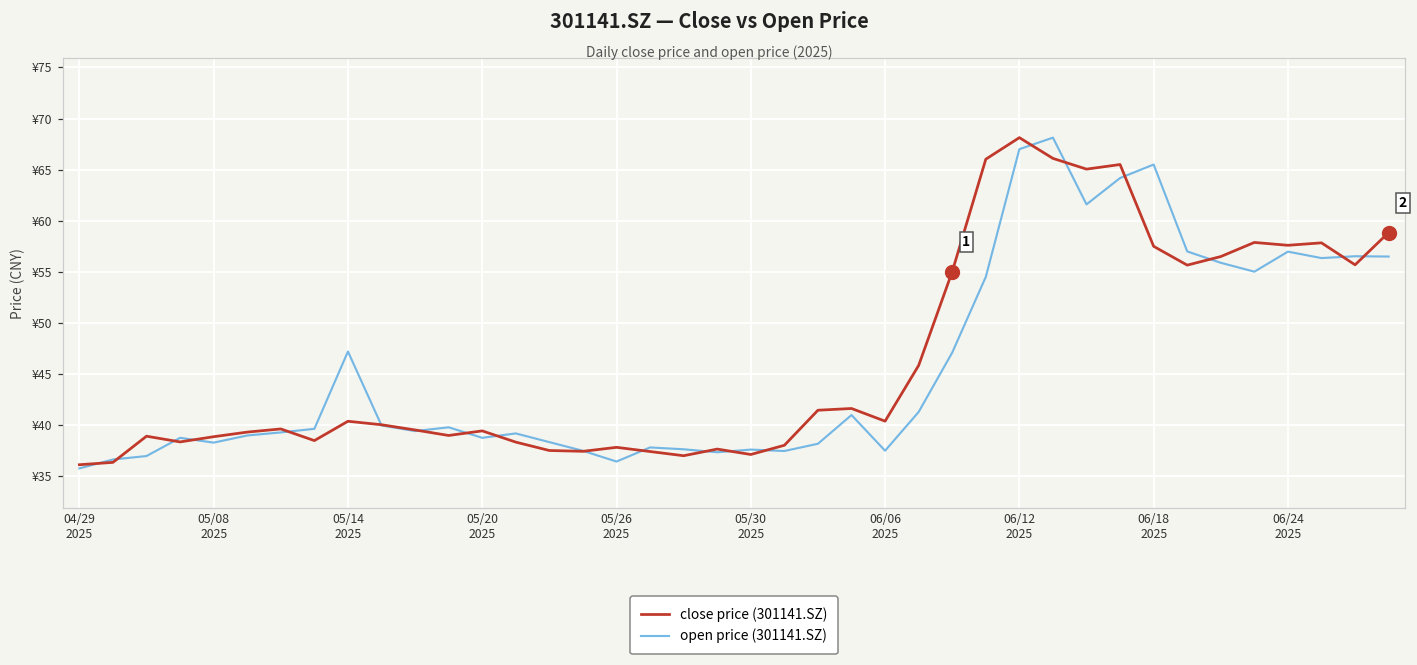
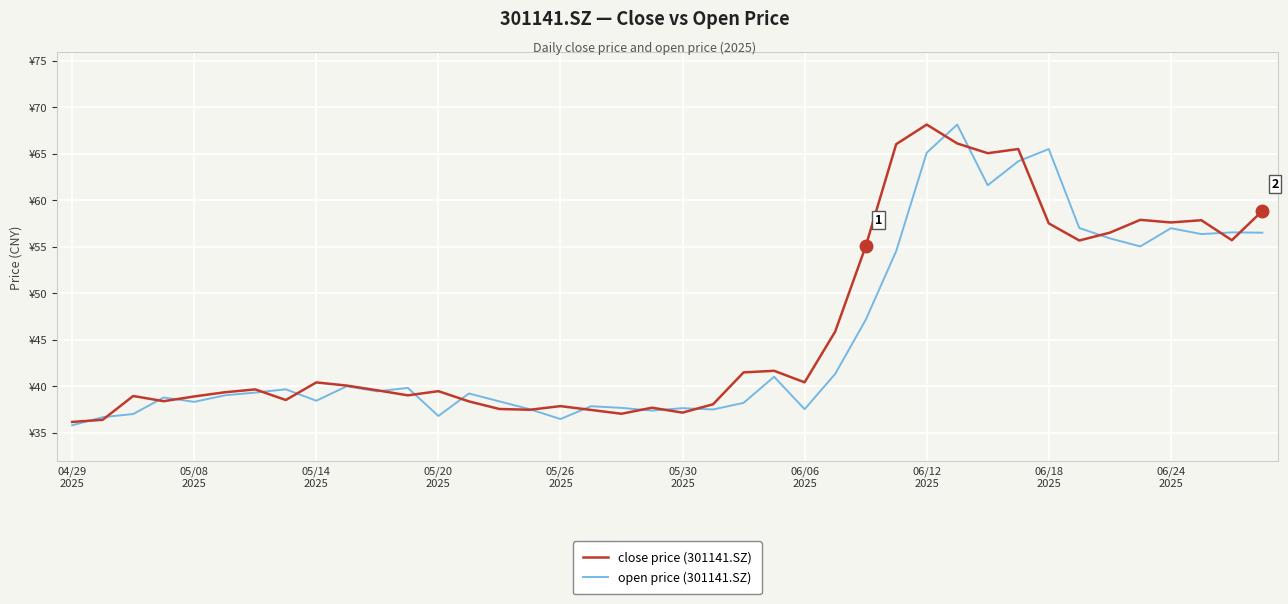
open price (301141.SZ), 05/14 2025: ¥47 -> ¥38
open price (301141.SZ), 05/20 2025: ¥39 -> ¥37
open price (301141.SZ), 06/12 2025: ¥67 -> ¥65
